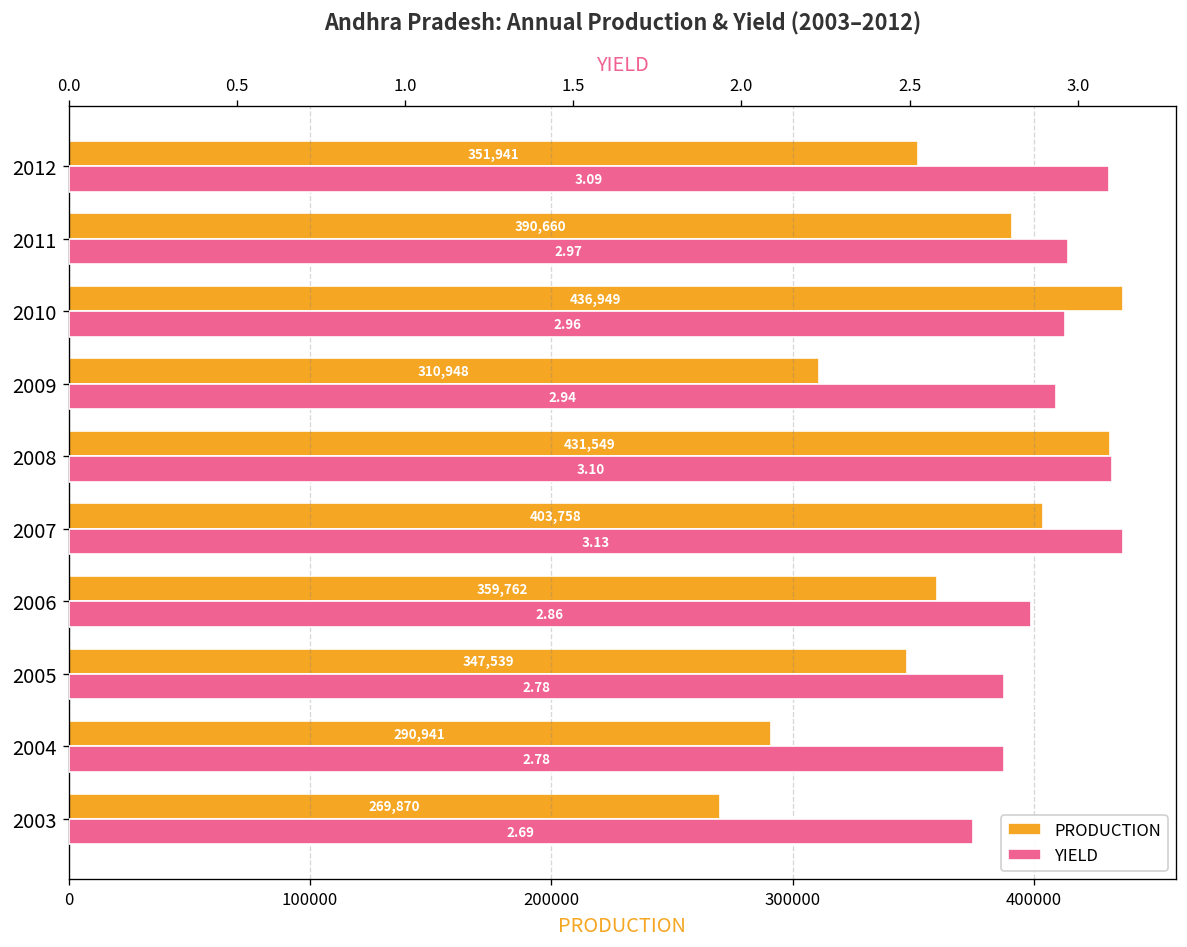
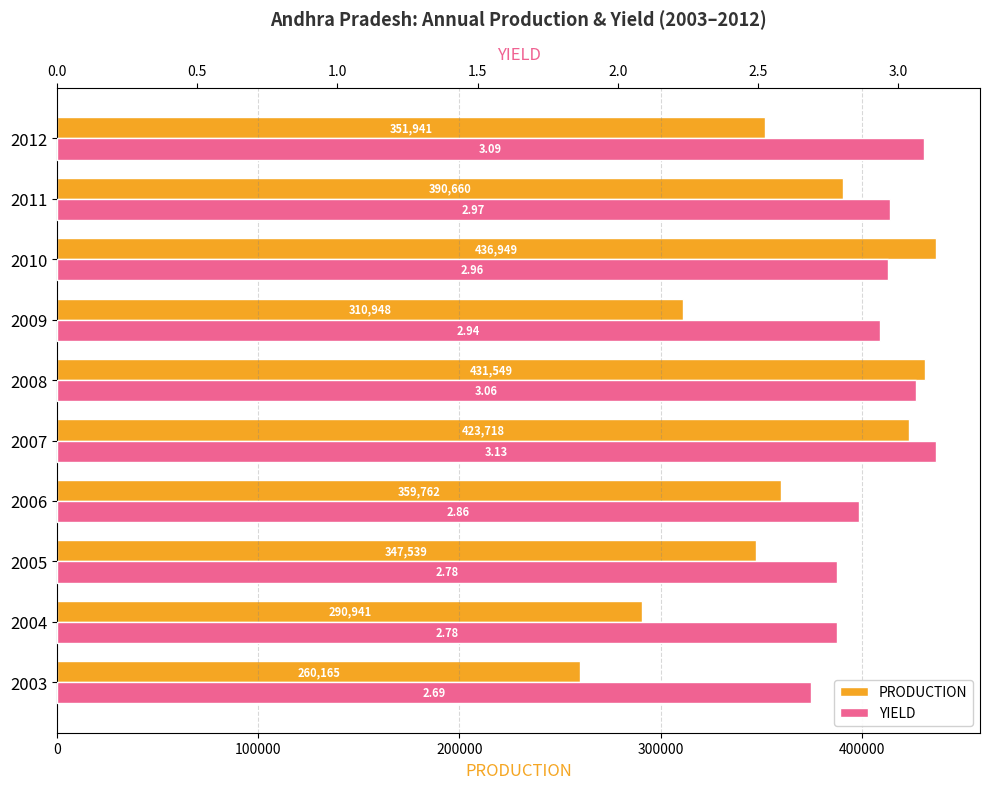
PRODUCTION, 2007: 403,758 -> 423,718
PRODUCTION, 2003: 269,870 -> 260,165
YIELD, 2008: 3.10 -> 3.06
